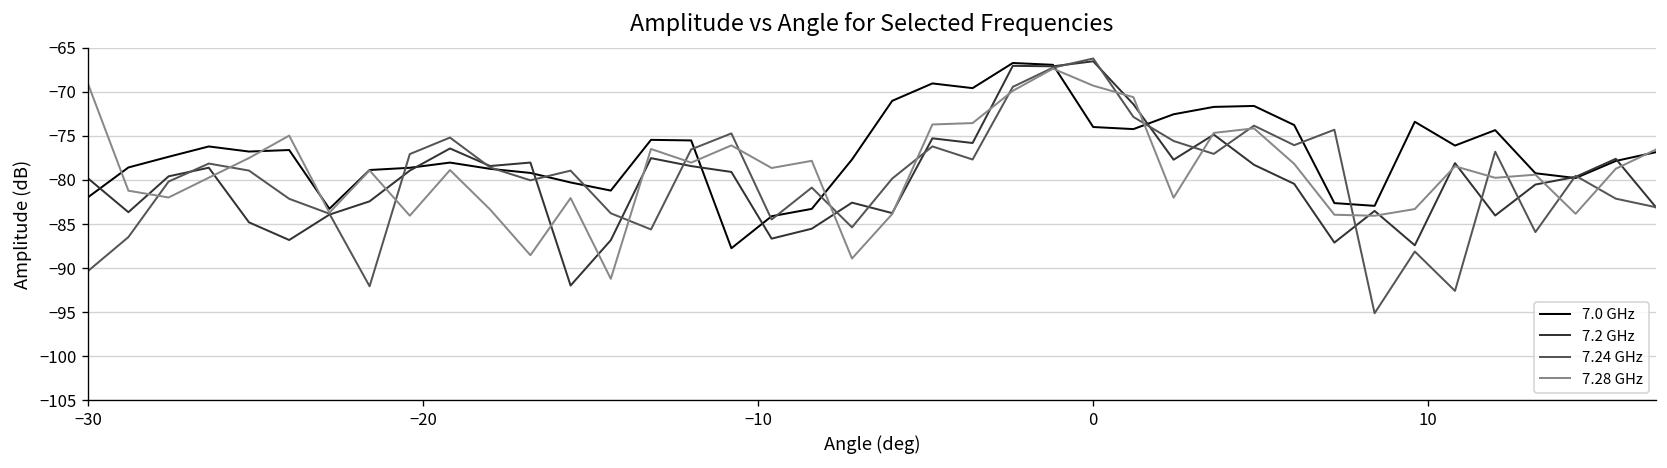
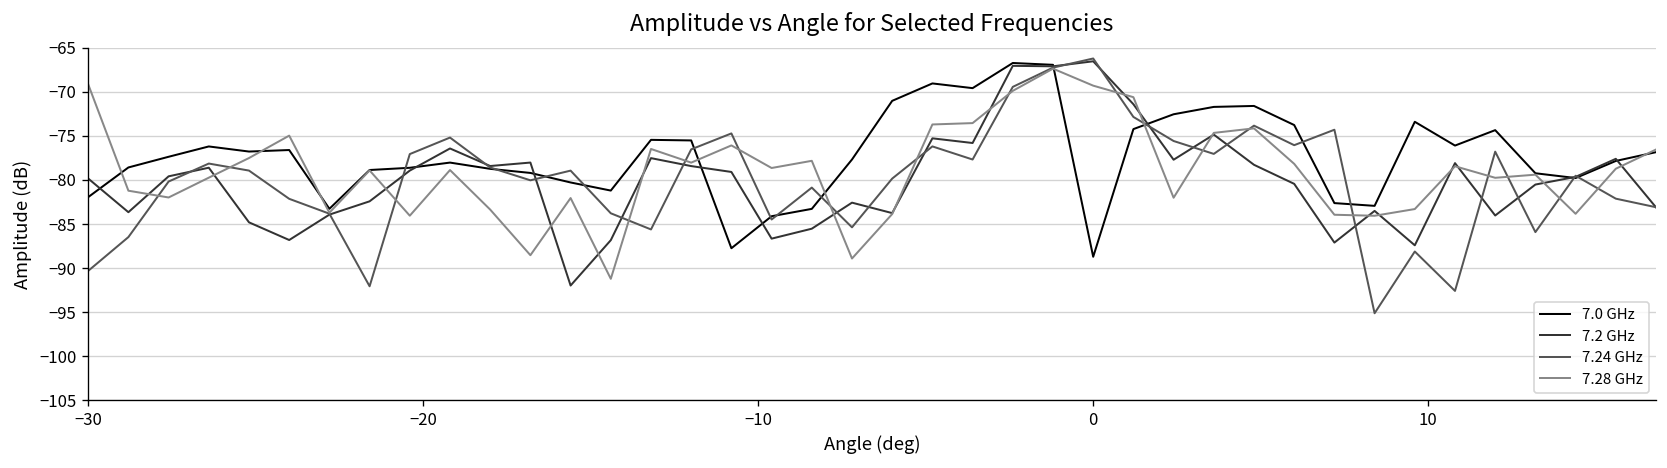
7.0 GHz, 0: -74 -> -89
